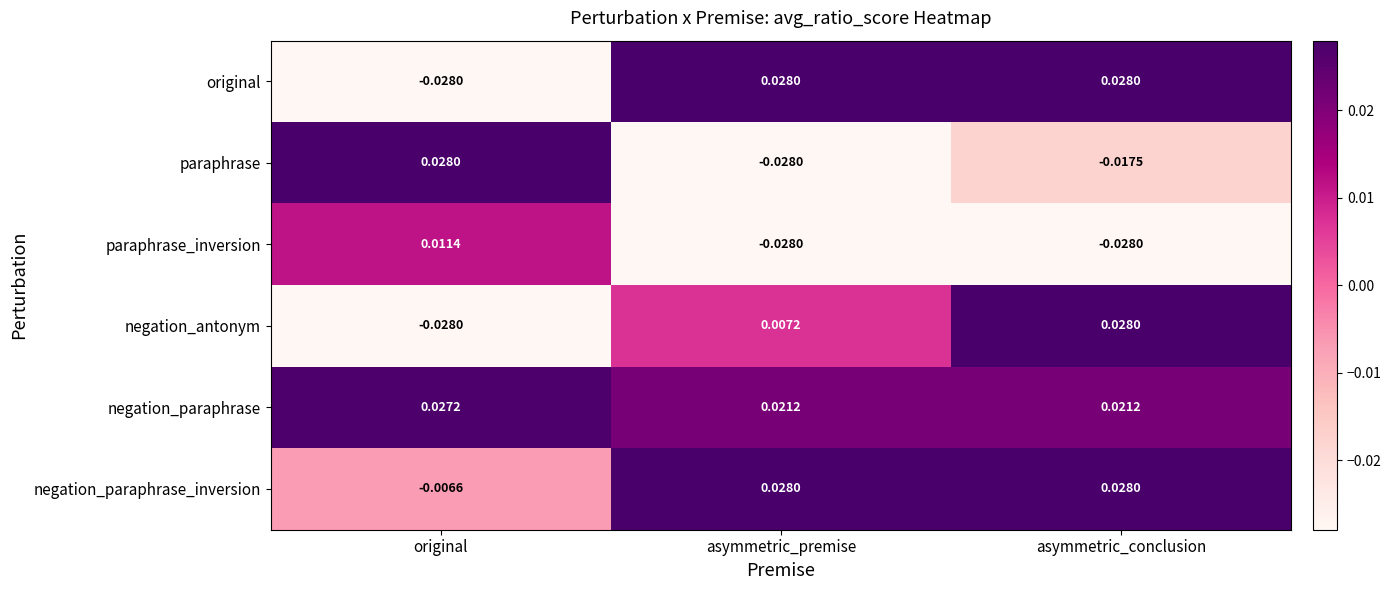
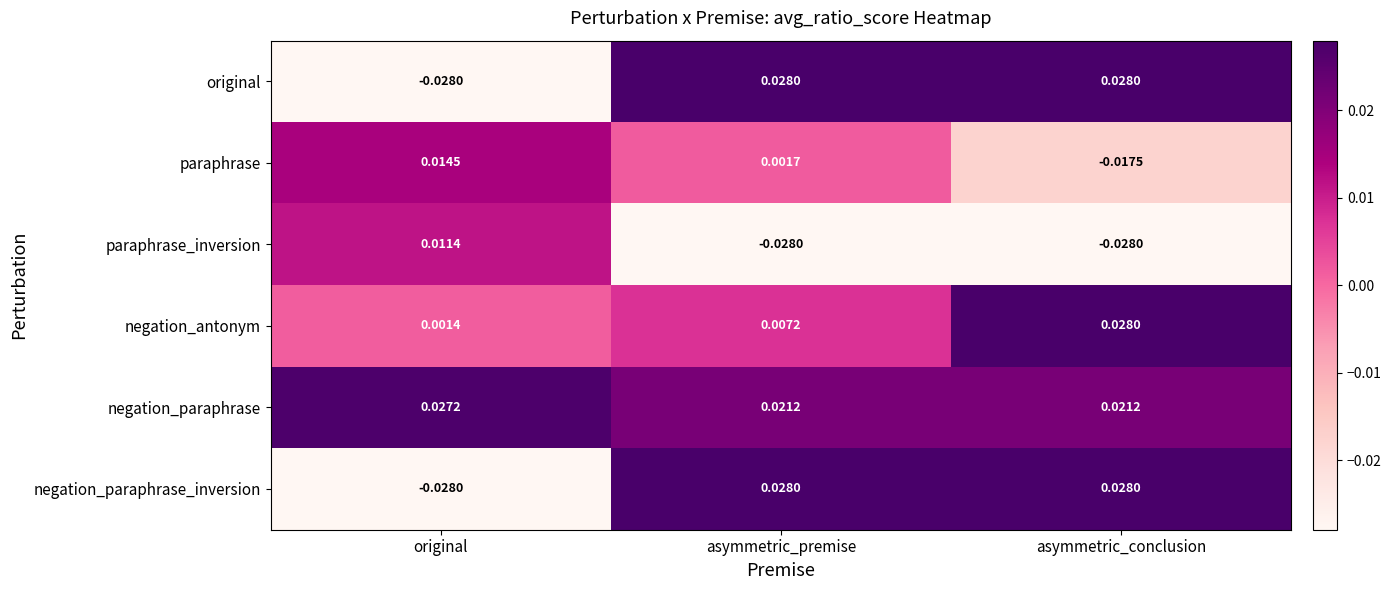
paraphrase, original: 0.0280 -> 0.0145
paraphrase, asymmetric_premise: -0.0280 -> 0.0017
negation_antonym, original: -0.0280 -> 0.0014
negation_paraphrase_inversion, original: -0.0066 -> -0.0280
